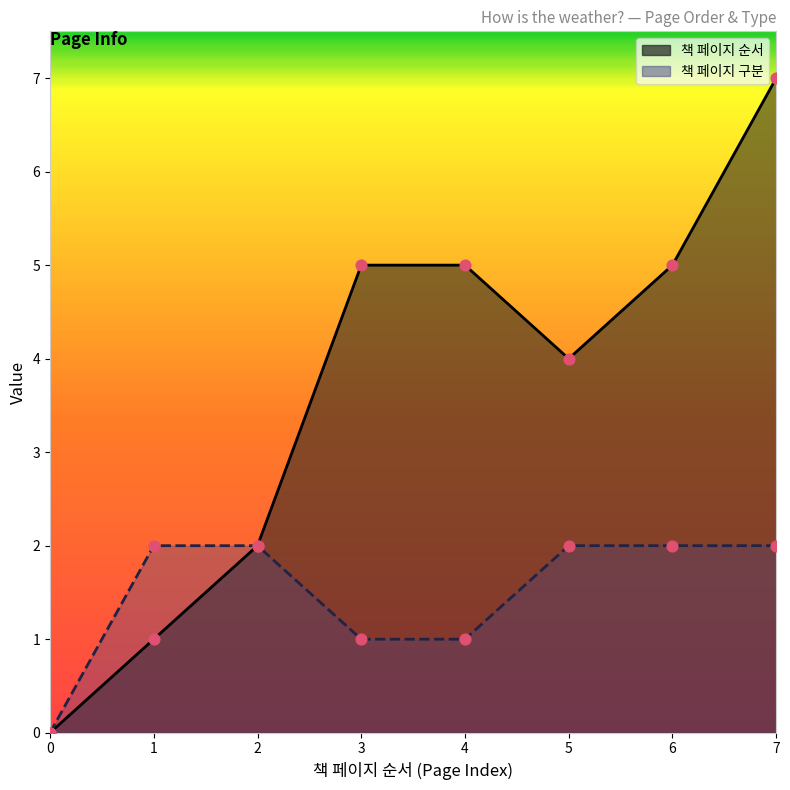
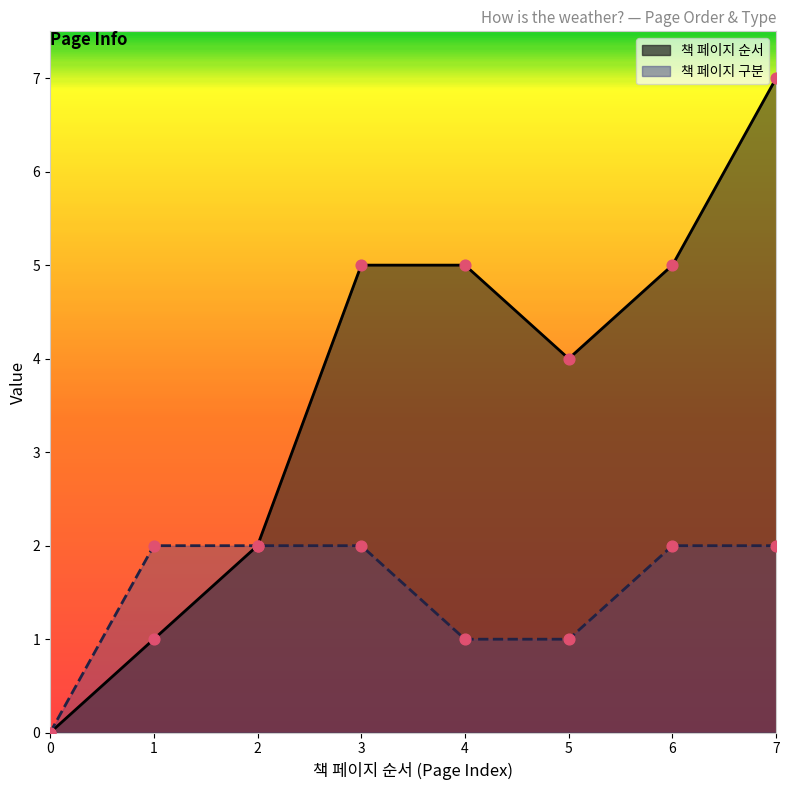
책 페이지 구분, 3: 1 -> 2
책 페이지 구분, 5: 2 -> 1
